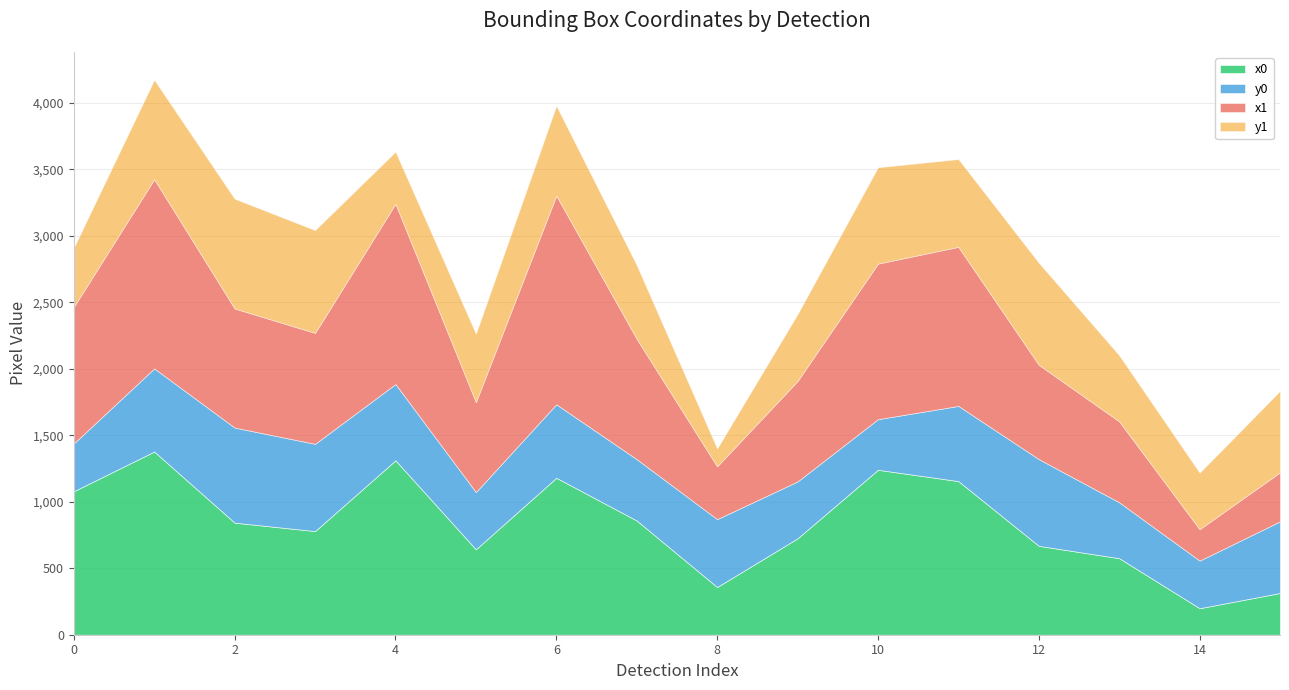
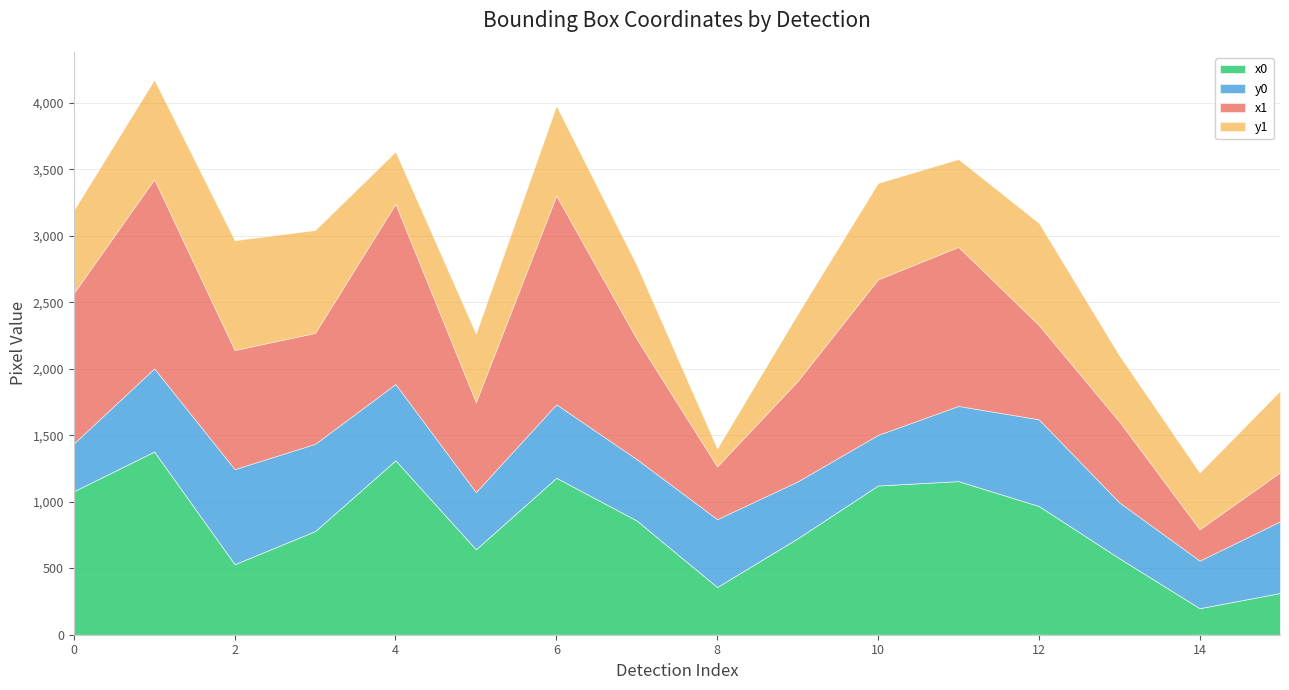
x1, 0: 1,030 -> 1,130
y1, 0: 450 -> 620
x0, 2: 840 -> 530
x0, 10: 1,240 -> 1,120
x0, 12: 670 -> 970
